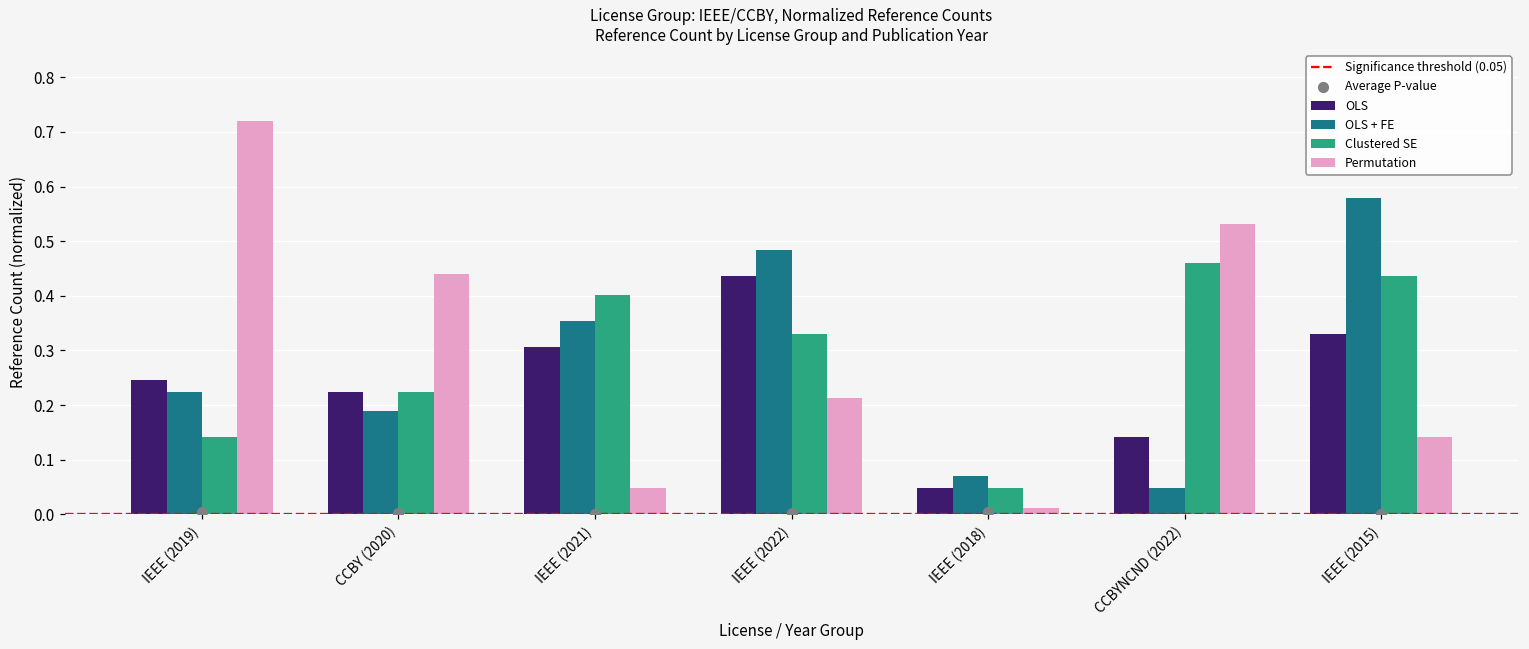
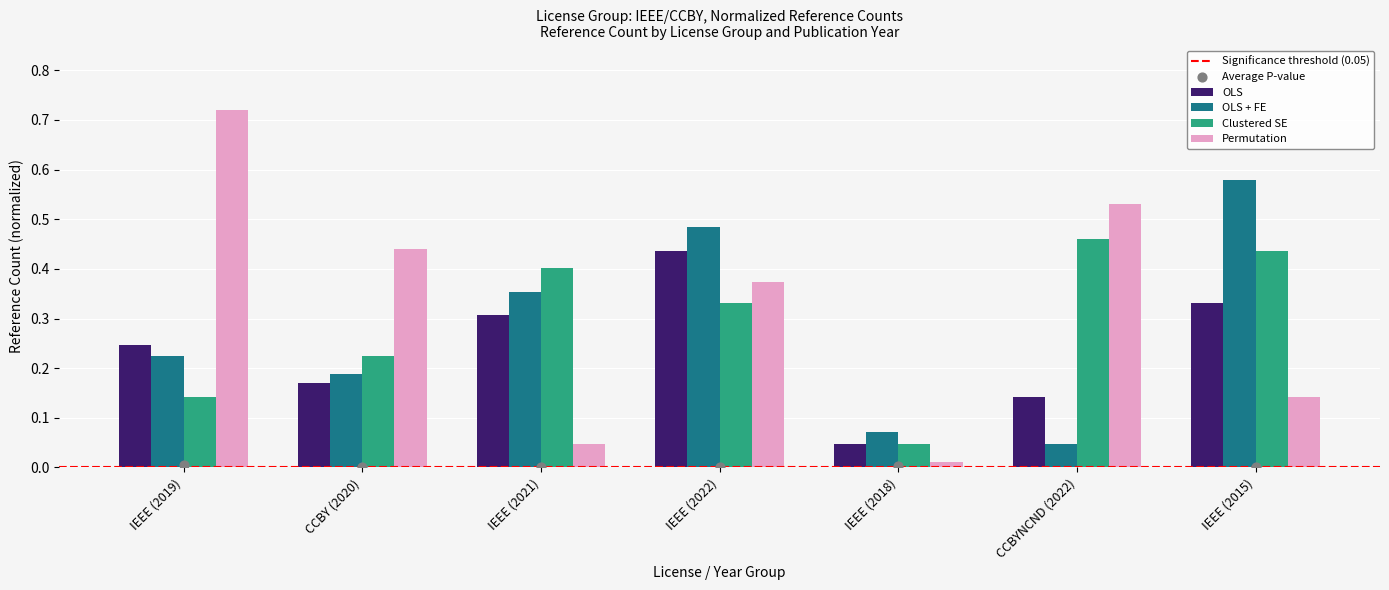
OLS, CCBY (2020): 0.22 -> 0.17
Permutation, IEEE (2022): 0.21 -> 0.37
